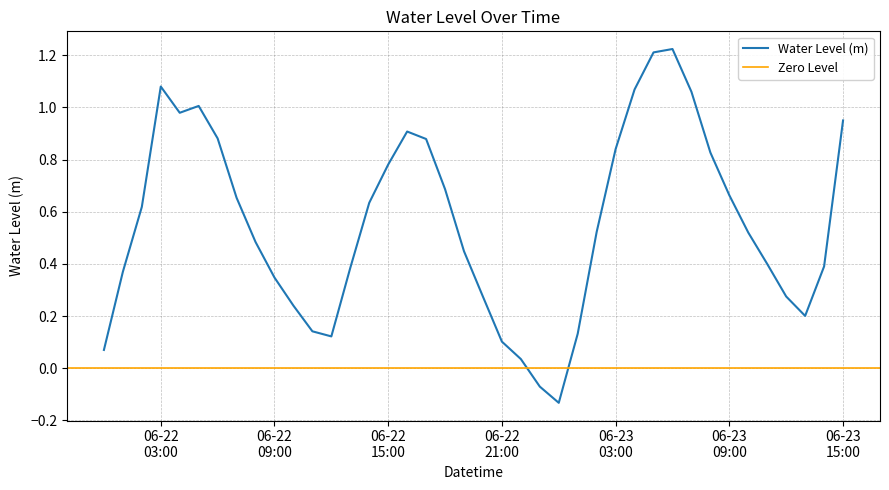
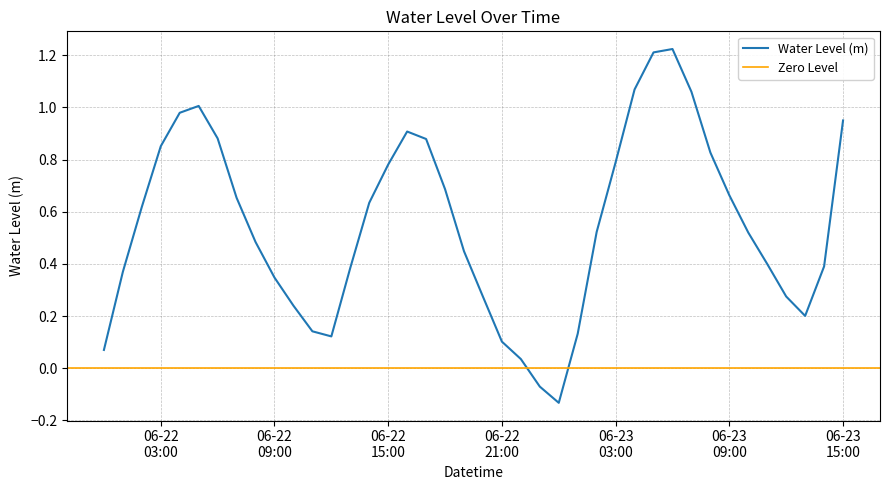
06-22 03:00: 1.08 -> 0.85
06-23 03:00: 0.84 -> 0.79
